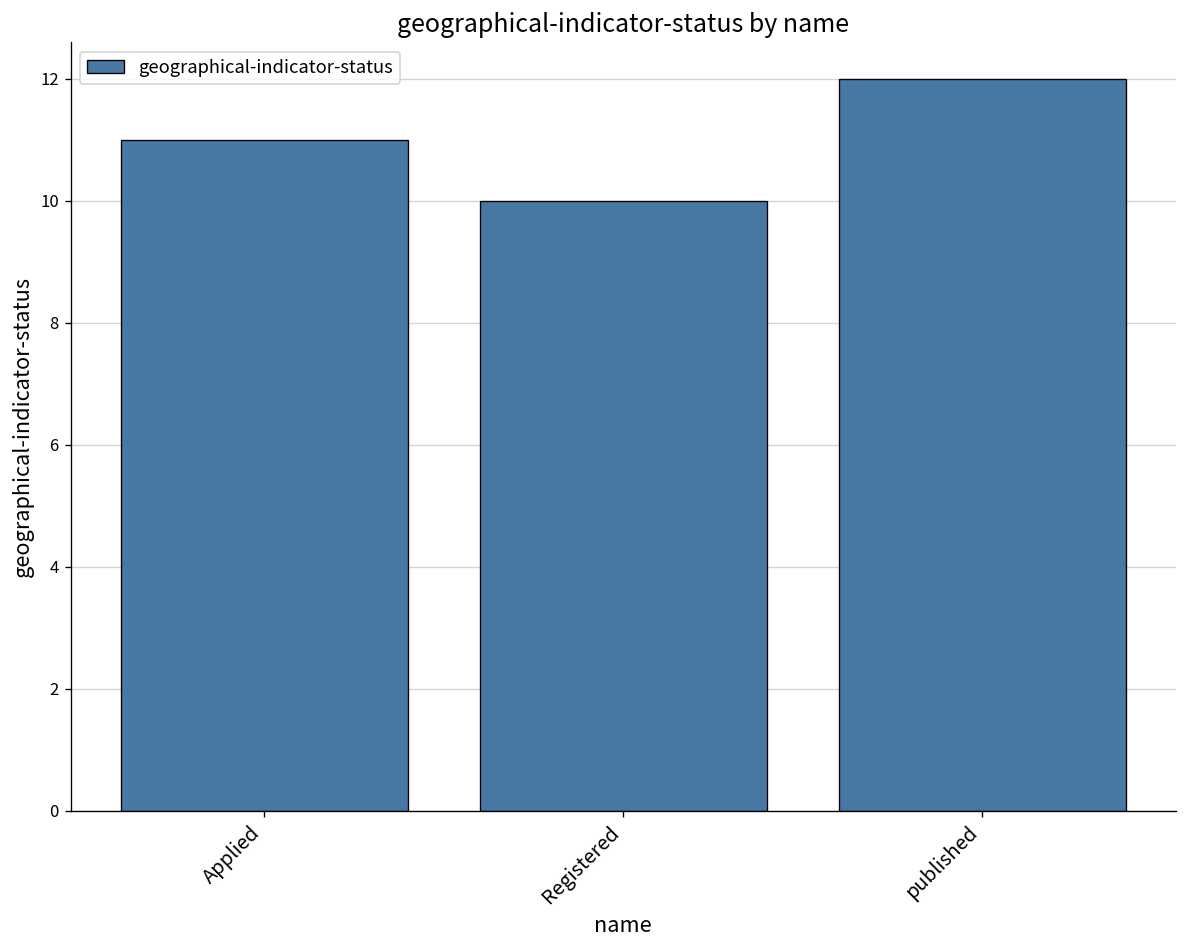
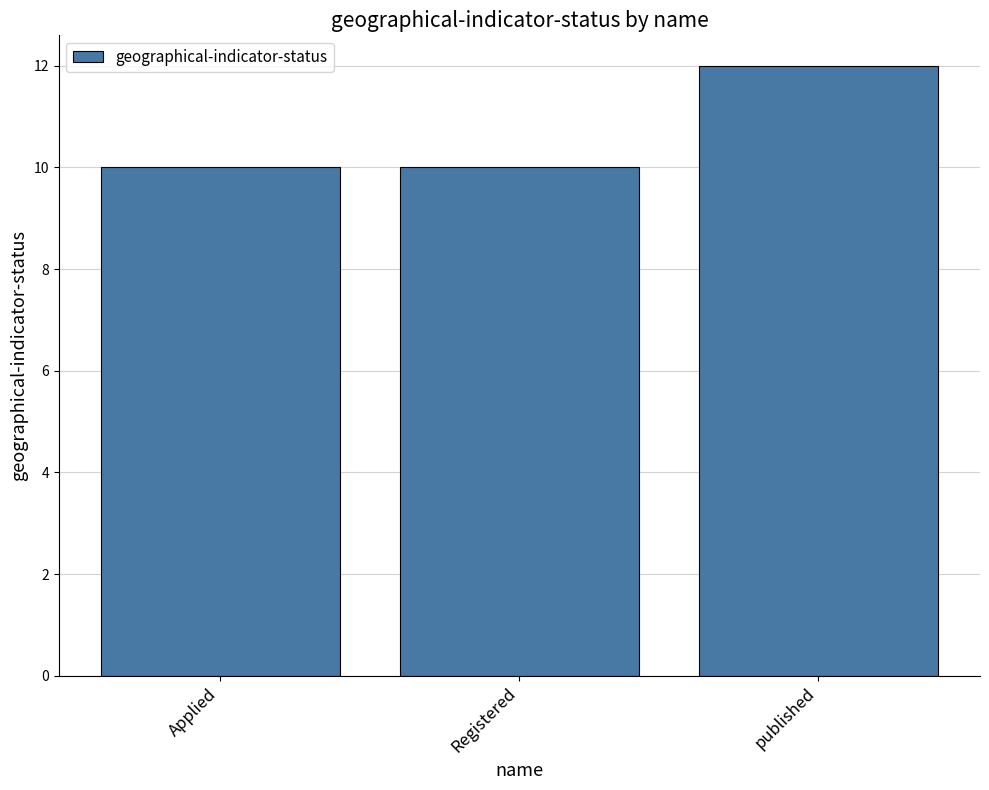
Applied: 11 -> 10
